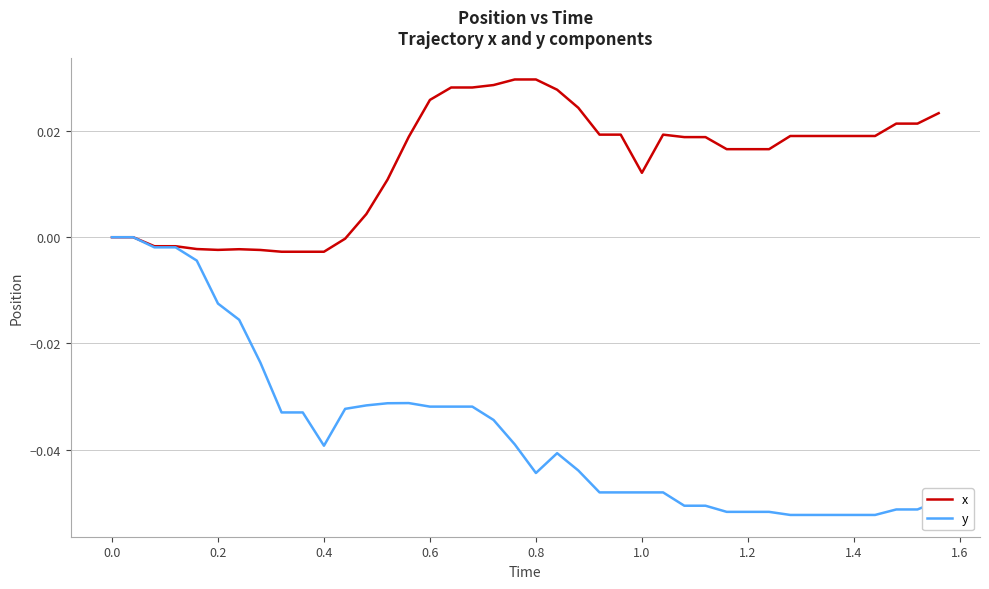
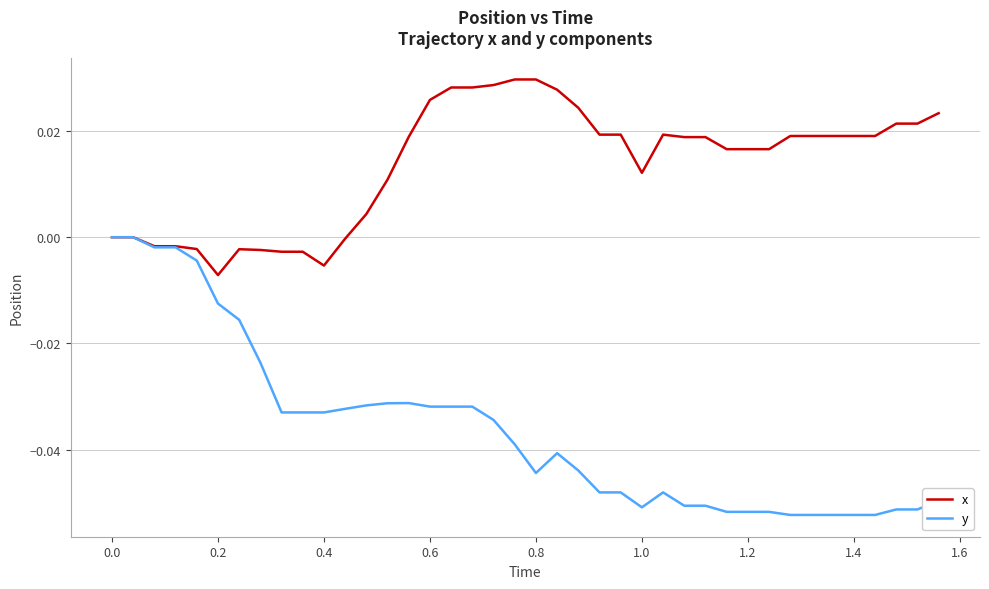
x, 0.2: -0.002 -> -0.007
x, 0.4: -0.003 -> -0.005
y, 0.4: -0.039 -> -0.033
y, 1.0: -0.048 -> -0.051
